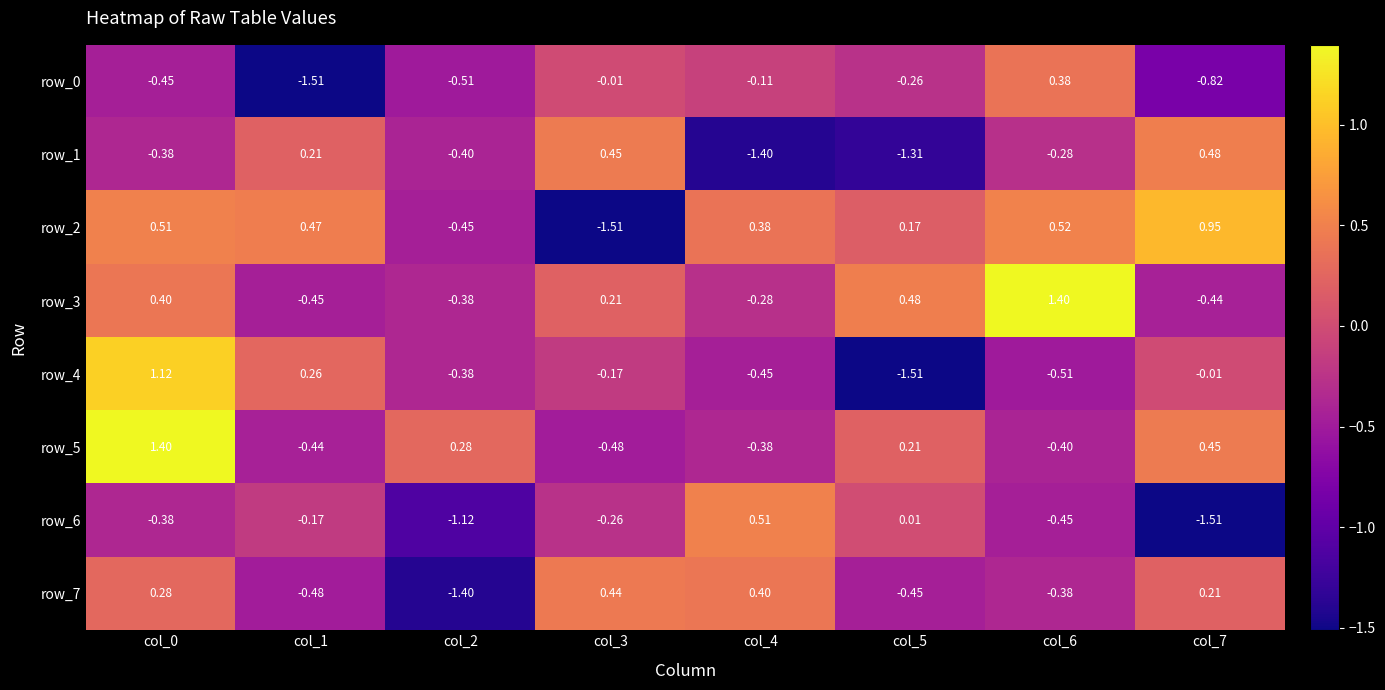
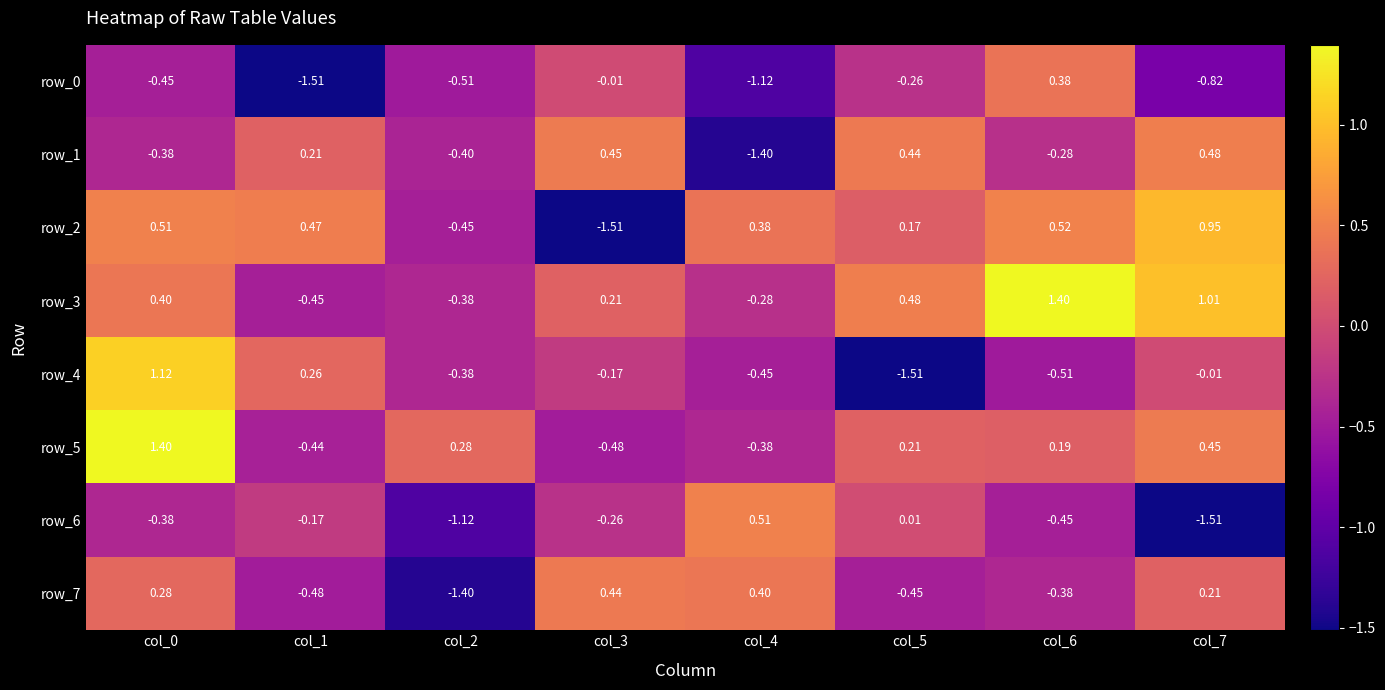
row_0, col_4: -0.11 -> -1.12
row_1, col_5: -1.31 -> 0.44
row_3, col_7: -0.44 -> 1.01
row_5, col_6: -0.40 -> 0.19
